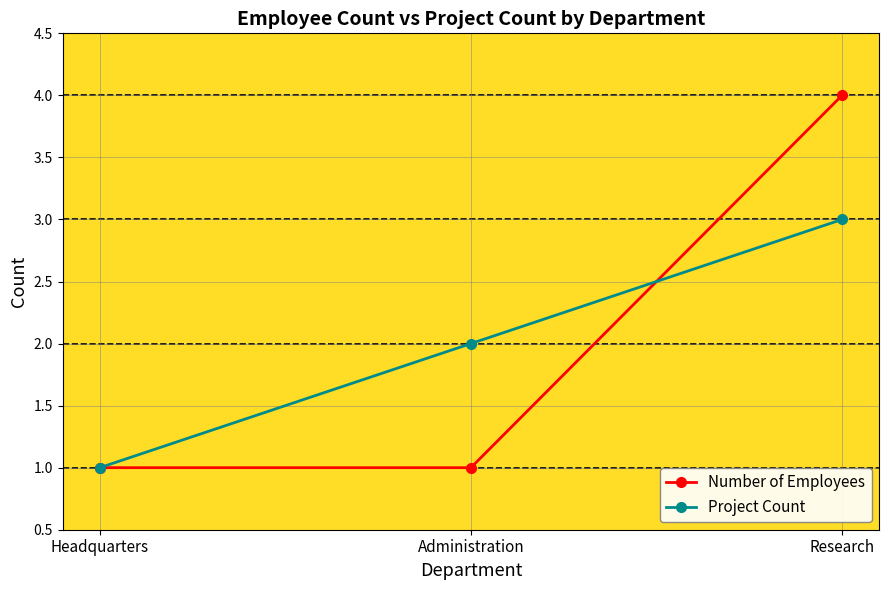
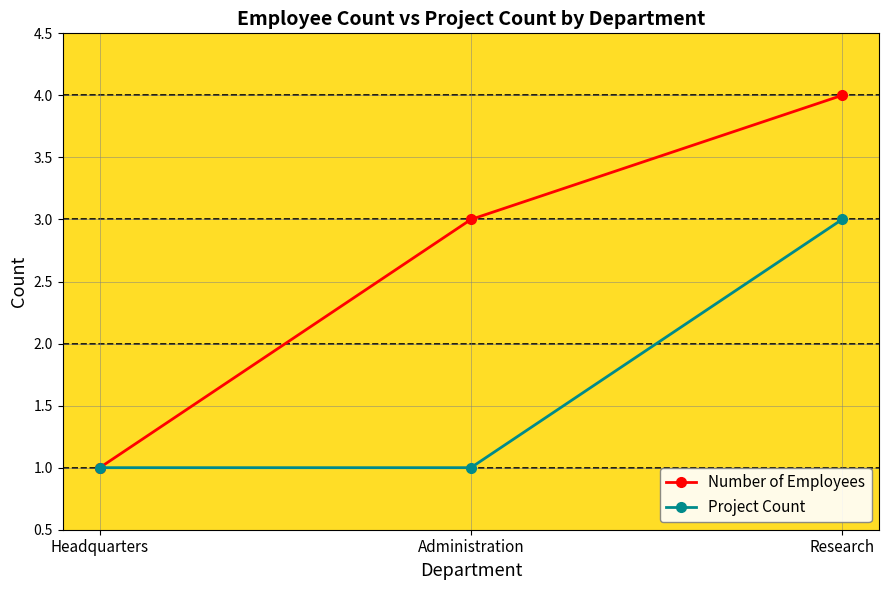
Number of Employees, Administration: 1 -> 3
Project Count, Administration: 2 -> 1
